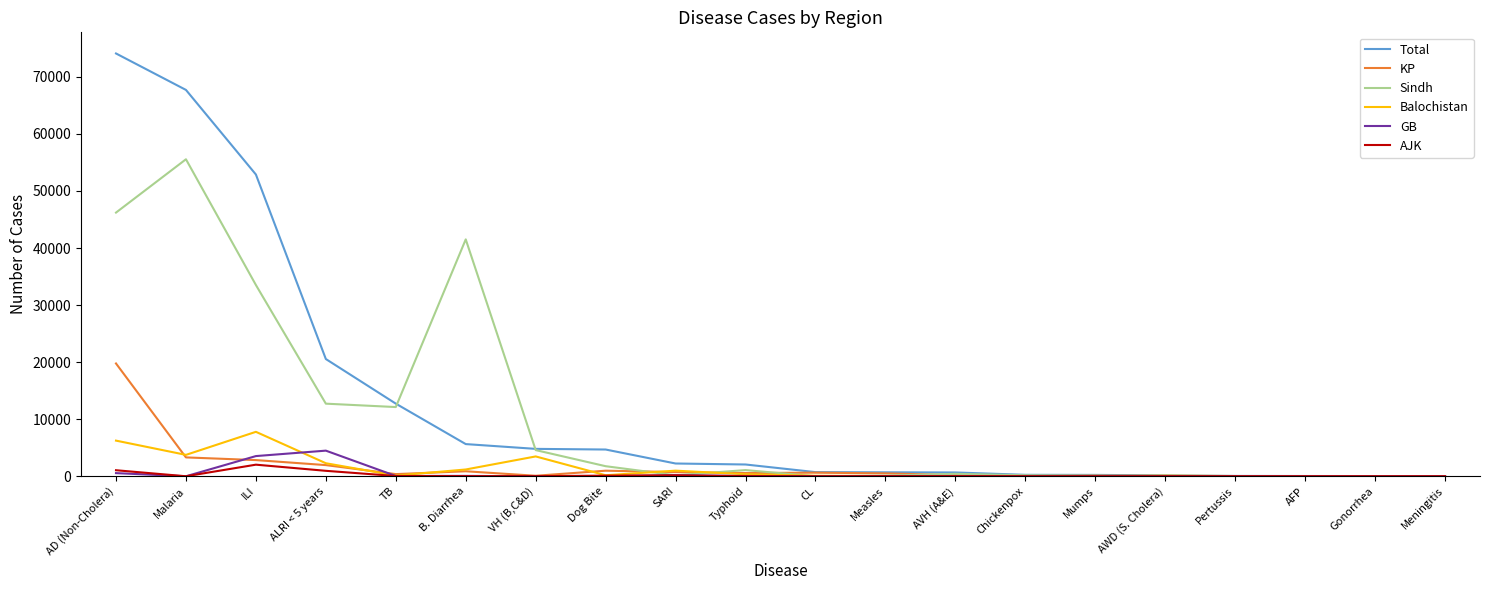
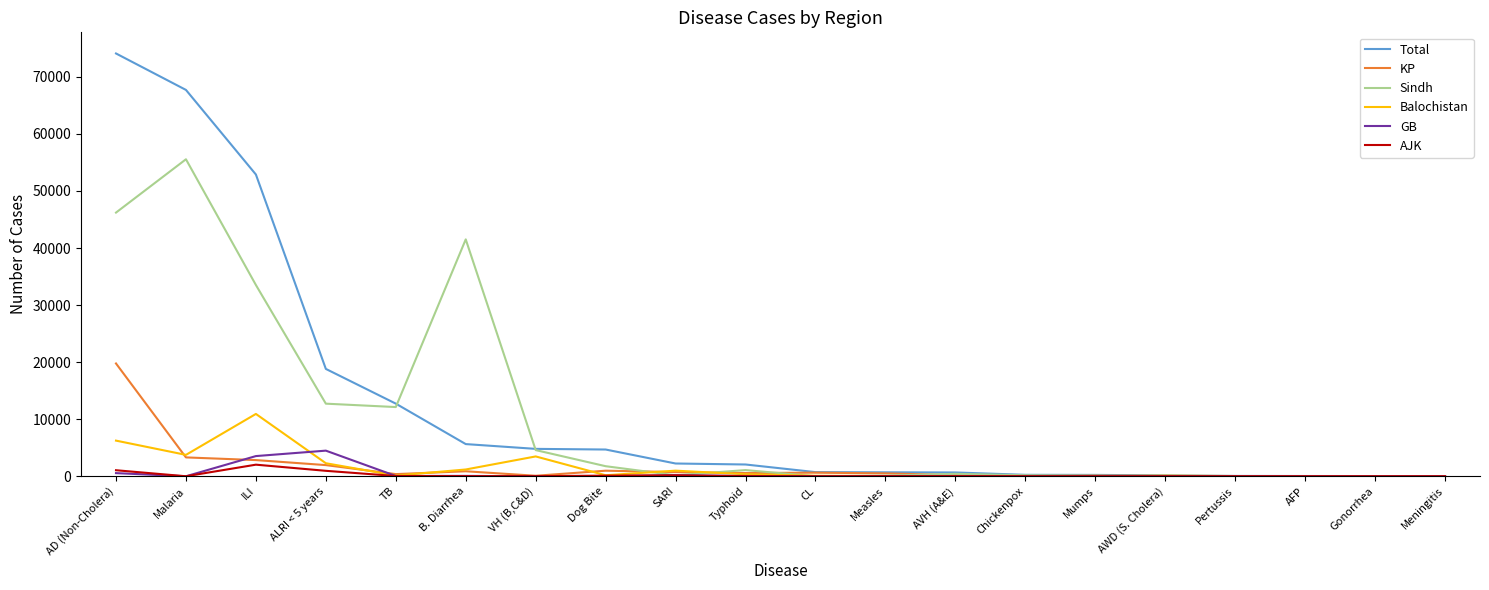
Balochistan, ILI: 8000 -> 11000
Total, ALRI < 5 years: 21000 -> 19000
